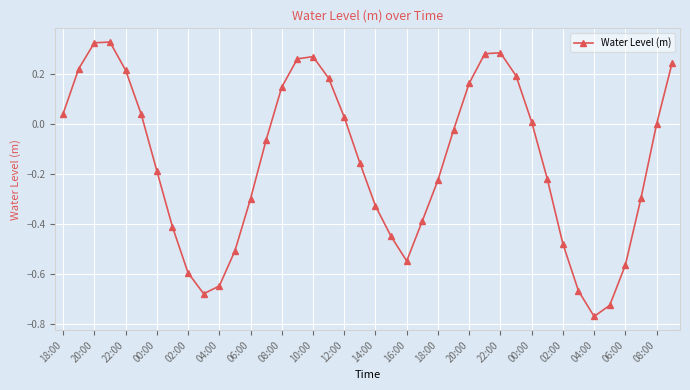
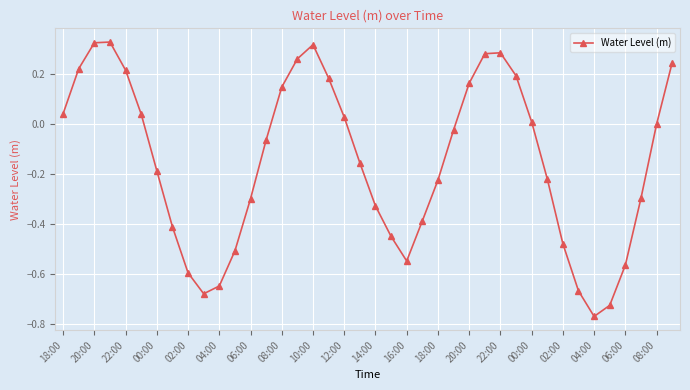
10:00: 0.27 -> 0.32
